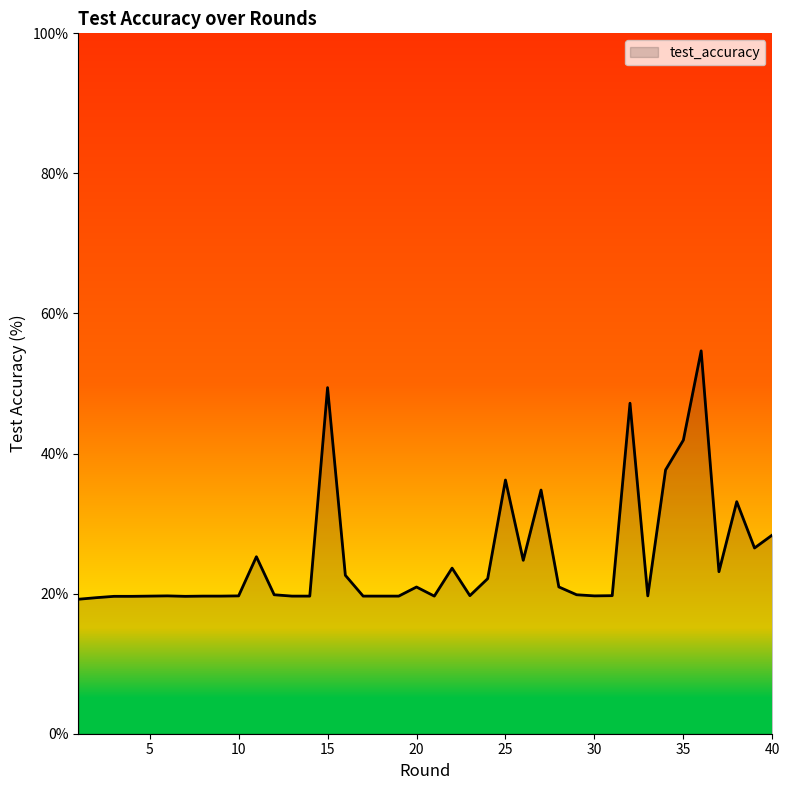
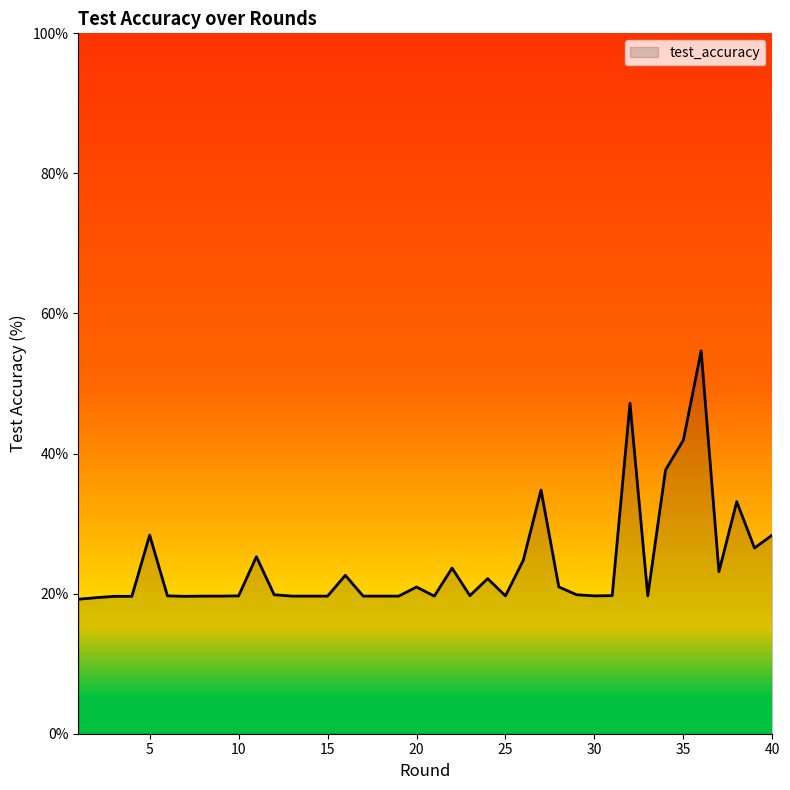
5: 20% -> 28%
15: 49% -> 20%
25: 36% -> 20%
